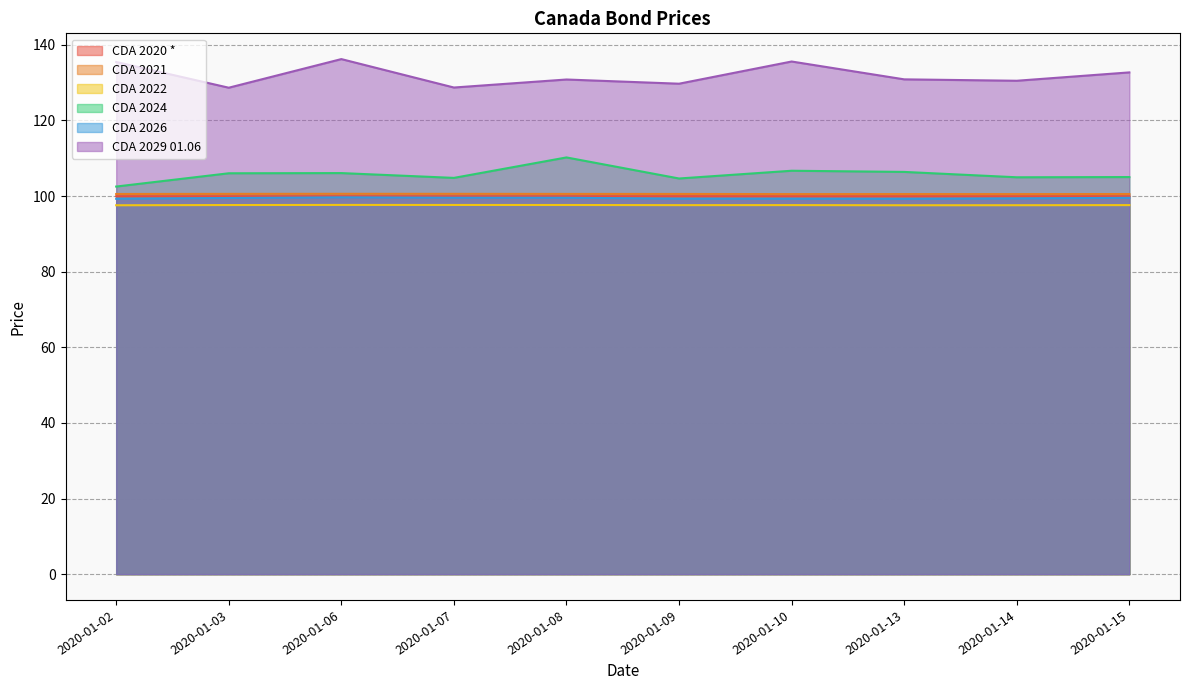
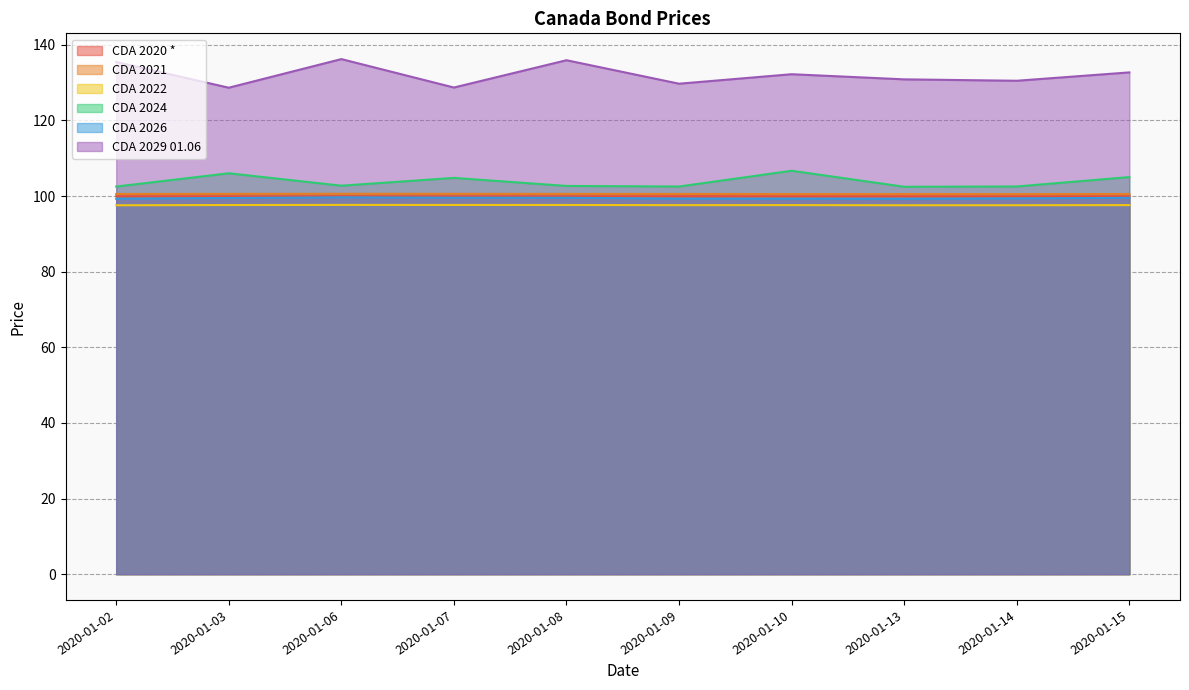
CDA 2024, 2020-01-06: 106 -> 103
CDA 2024, 2020-01-08: 110 -> 103
CDA 2029 01.06, 2020-01-08: 131 -> 136
CDA 2024, 2020-01-09: 105 -> 103
CDA 2029 01.06, 2020-01-10: 136 -> 132
CDA 2024, 2020-01-13: 106 -> 102
CDA 2024, 2020-01-14: 105 -> 103
